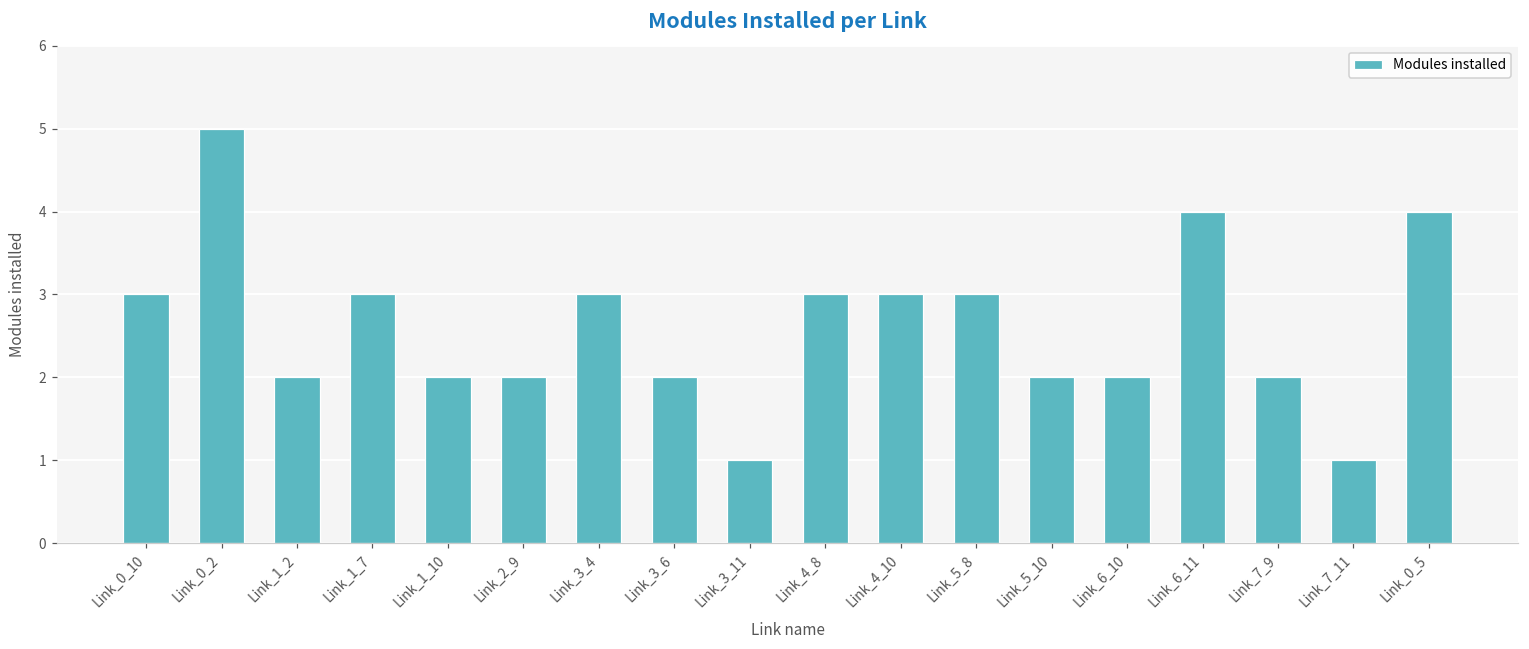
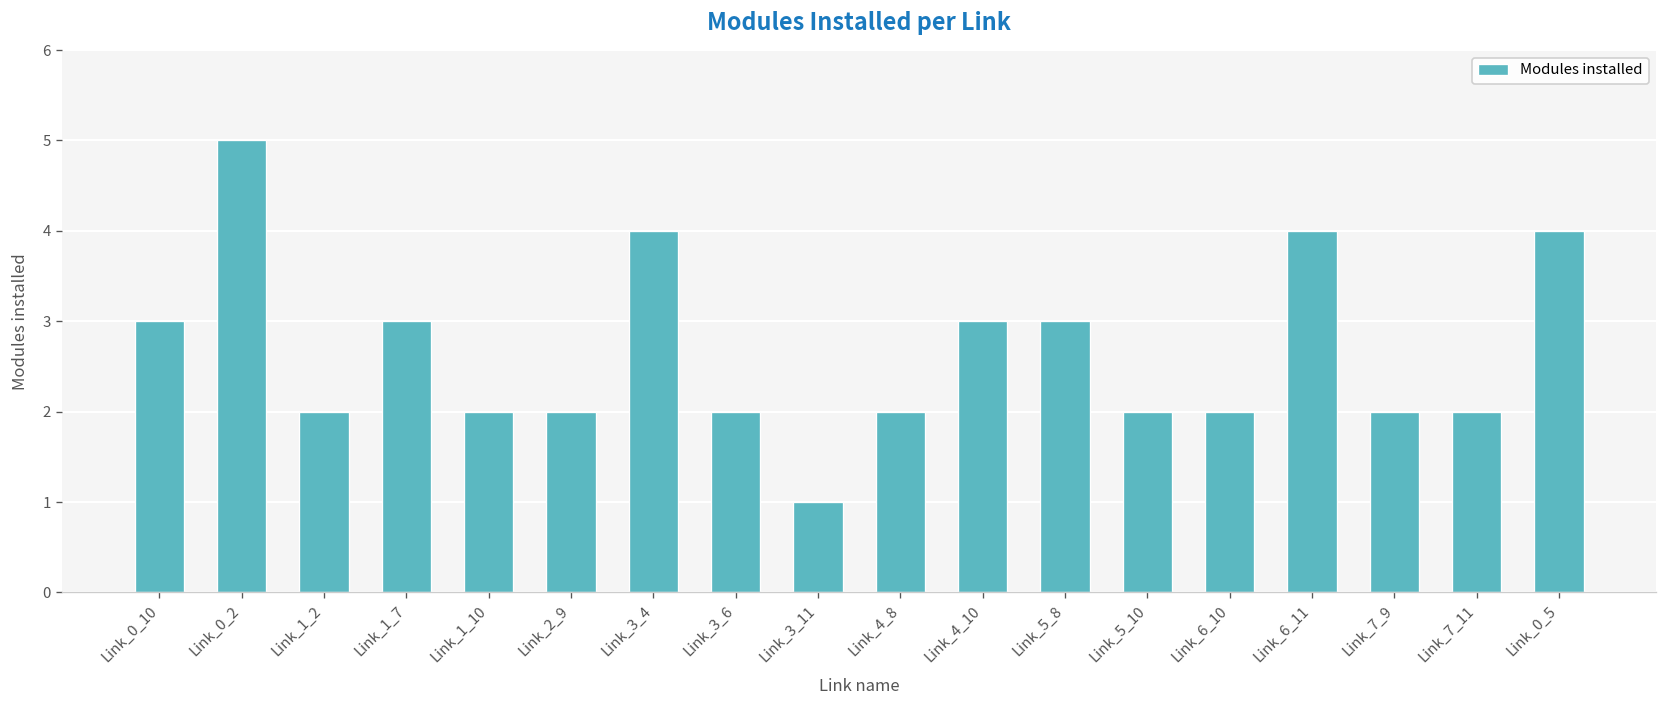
Link_3_4: 3 -> 4
Link_4_8: 3 -> 2
Link_7_11: 1 -> 2
